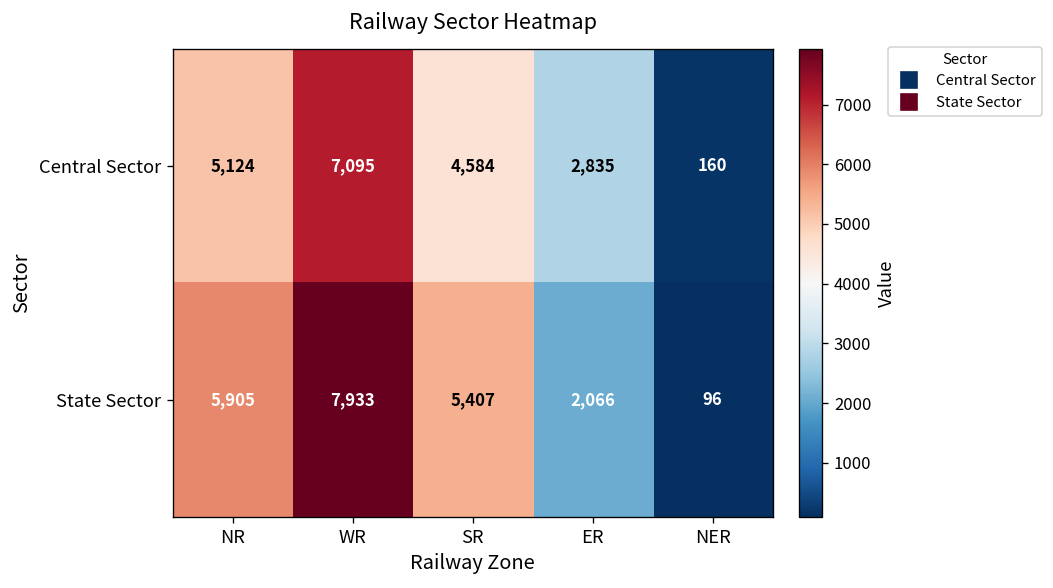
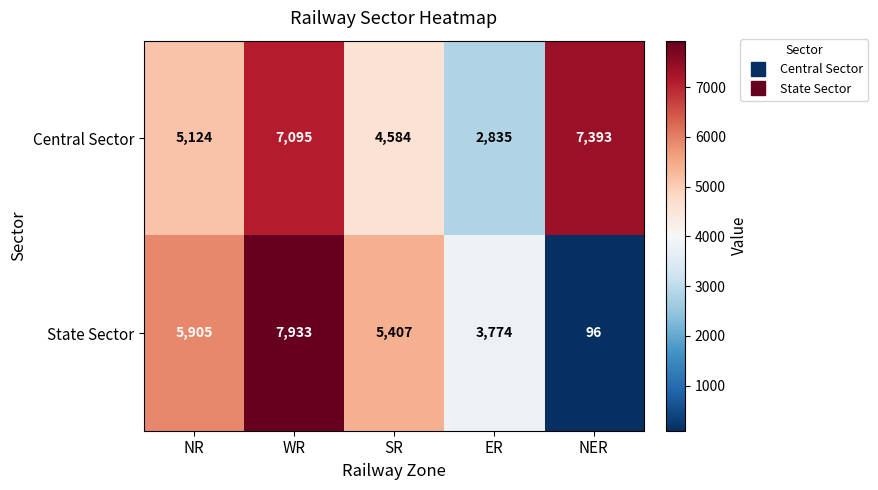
Central Sector, NER: 160 -> 7,393
State Sector, ER: 2,066 -> 3,774
